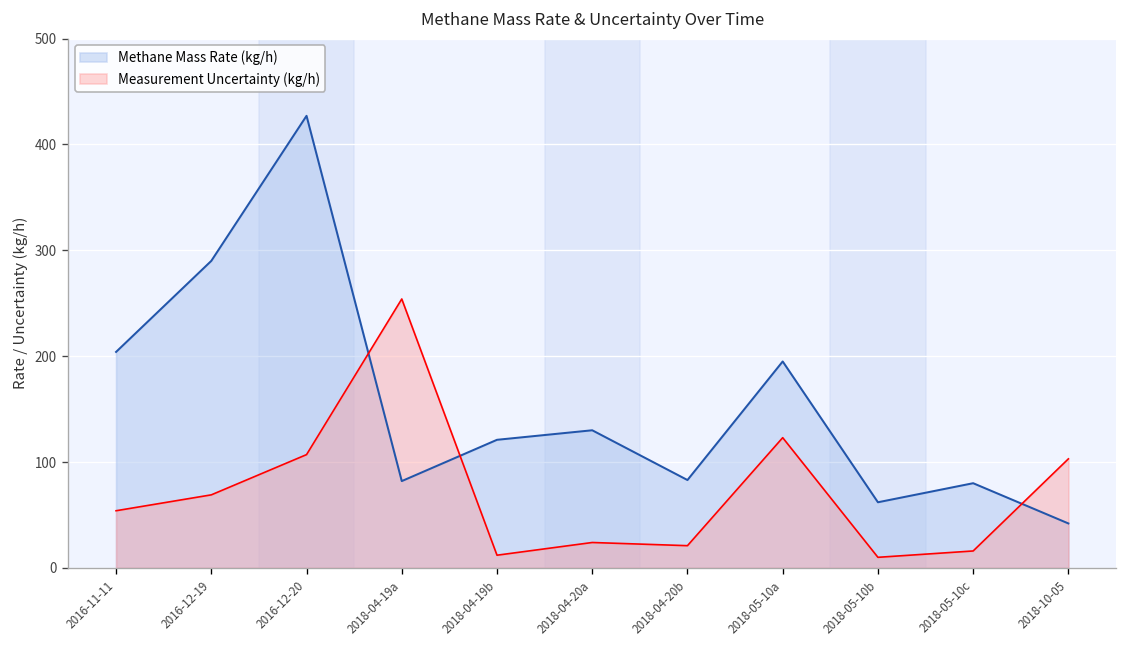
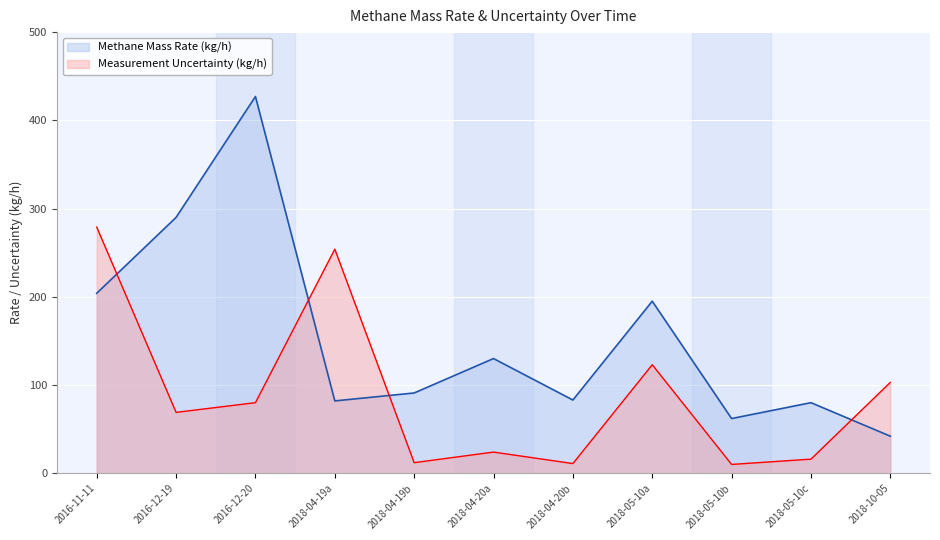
Measurement Uncertainty (kg/h), 2016-11-11: 50 -> 280
Measurement Uncertainty (kg/h), 2016-12-20: 110 -> 80
Methane Mass Rate (kg/h), 2018-04-19b: 120 -> 90
Measurement Uncertainty (kg/h), 2018-04-20b: 20 -> 10
